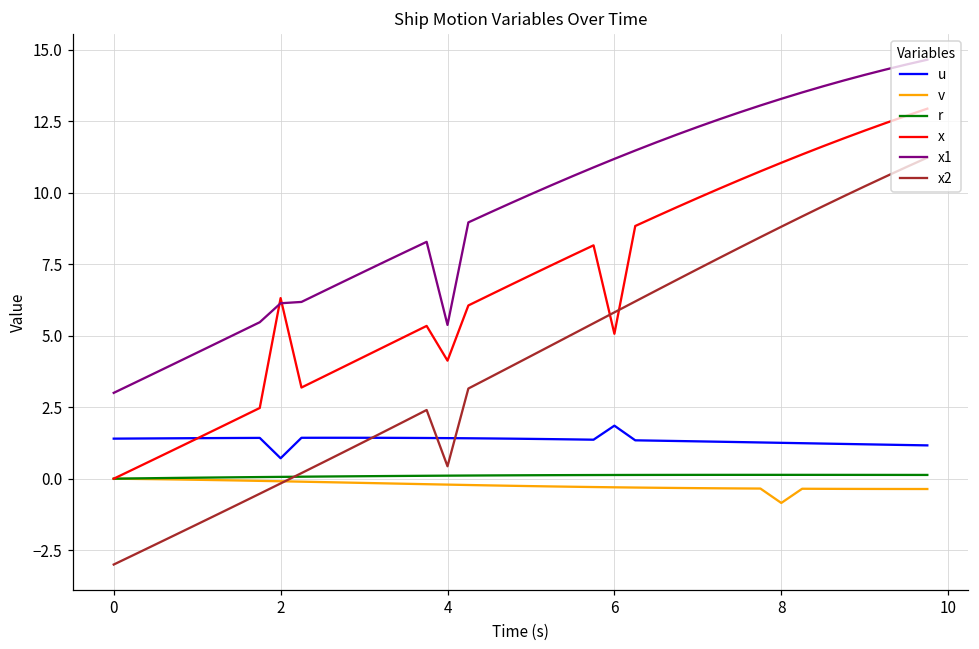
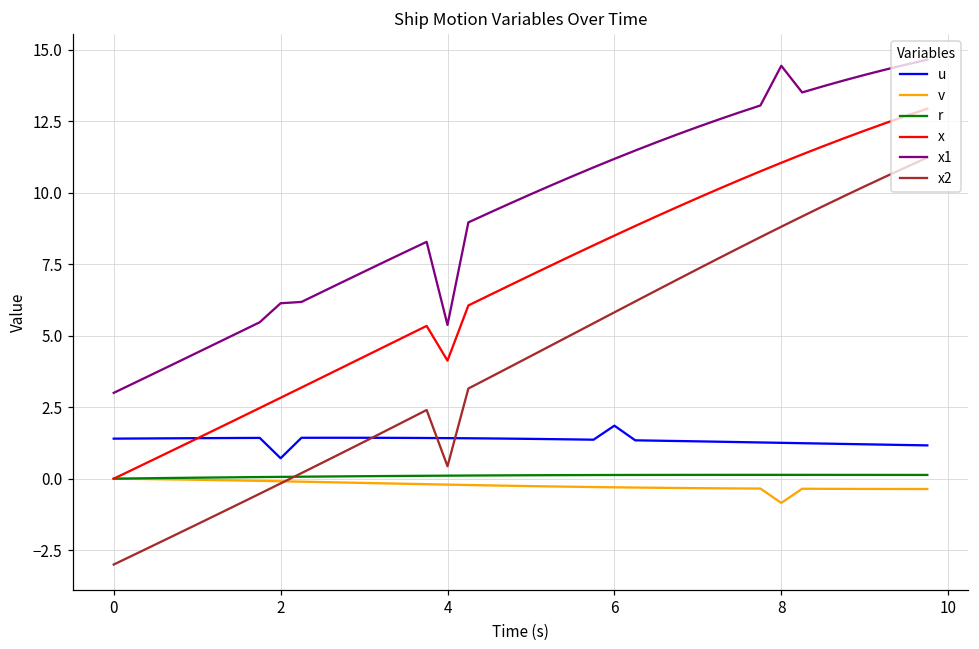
x, 2: 6.3 -> 2.8
x, 6: 5.1 -> 8.5
x1, 8: 13.3 -> 14.4
